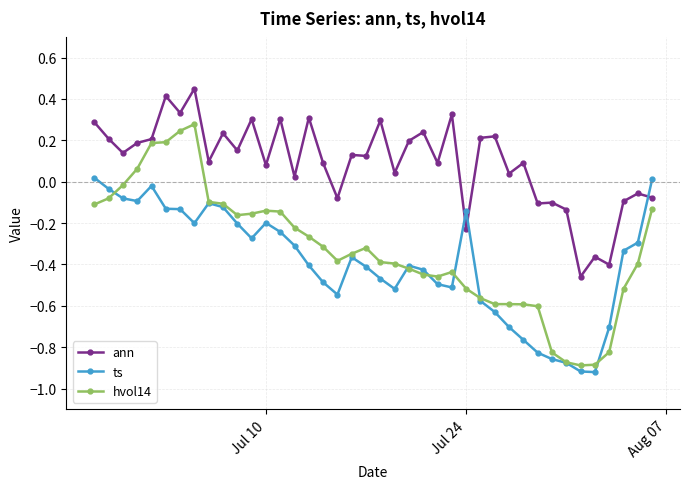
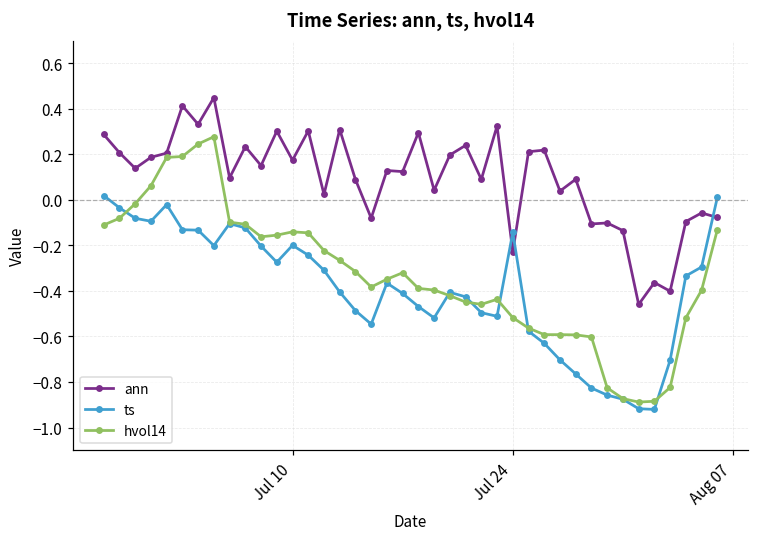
ann, Jul 10: 0.08 -> 0.17
